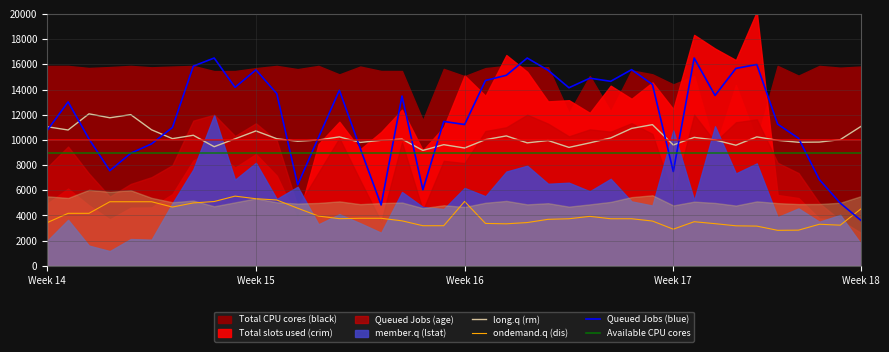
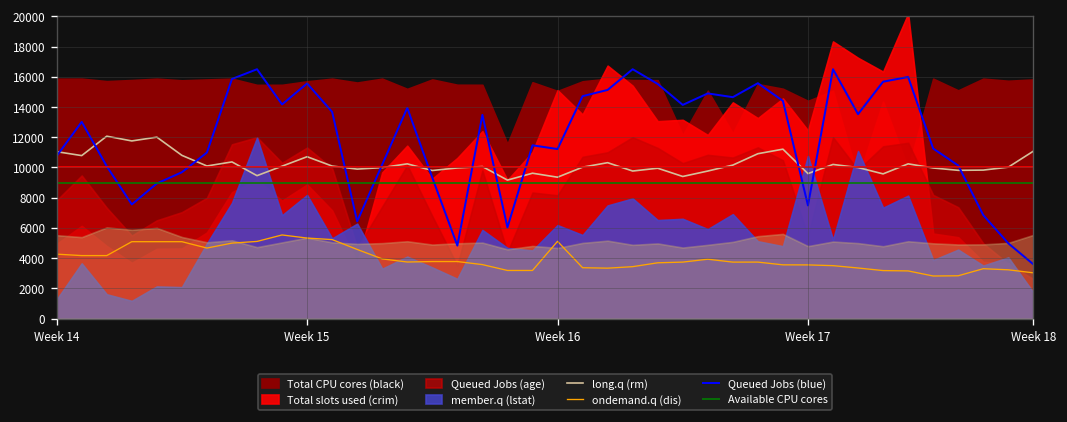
ondemand.q (dis), Week 14: 3400 -> 4300
member.q (lstat), Week 14: 2000 -> 1300
ondemand.q (dis), Week 17: 2900 -> 3600
ondemand.q (dis), Week 18: 4500 -> 3000
